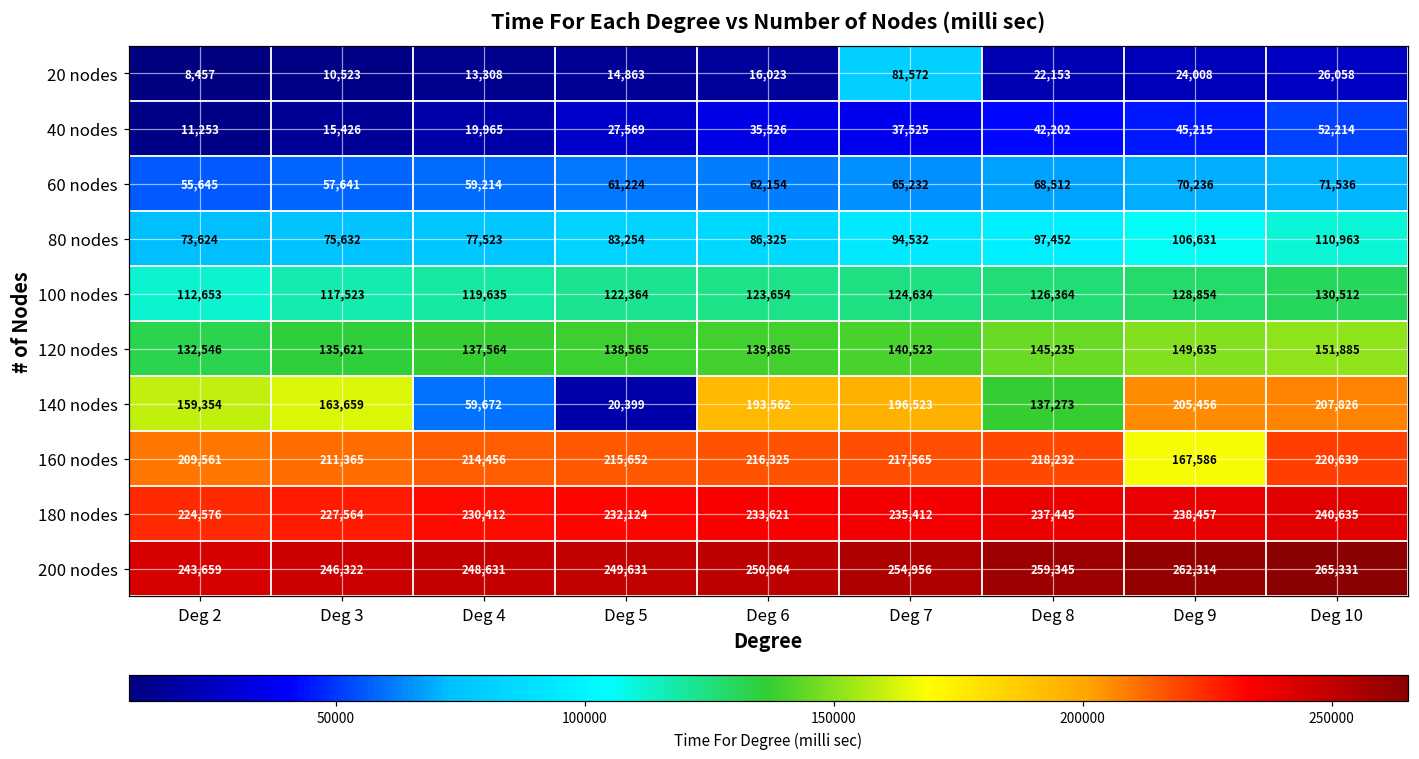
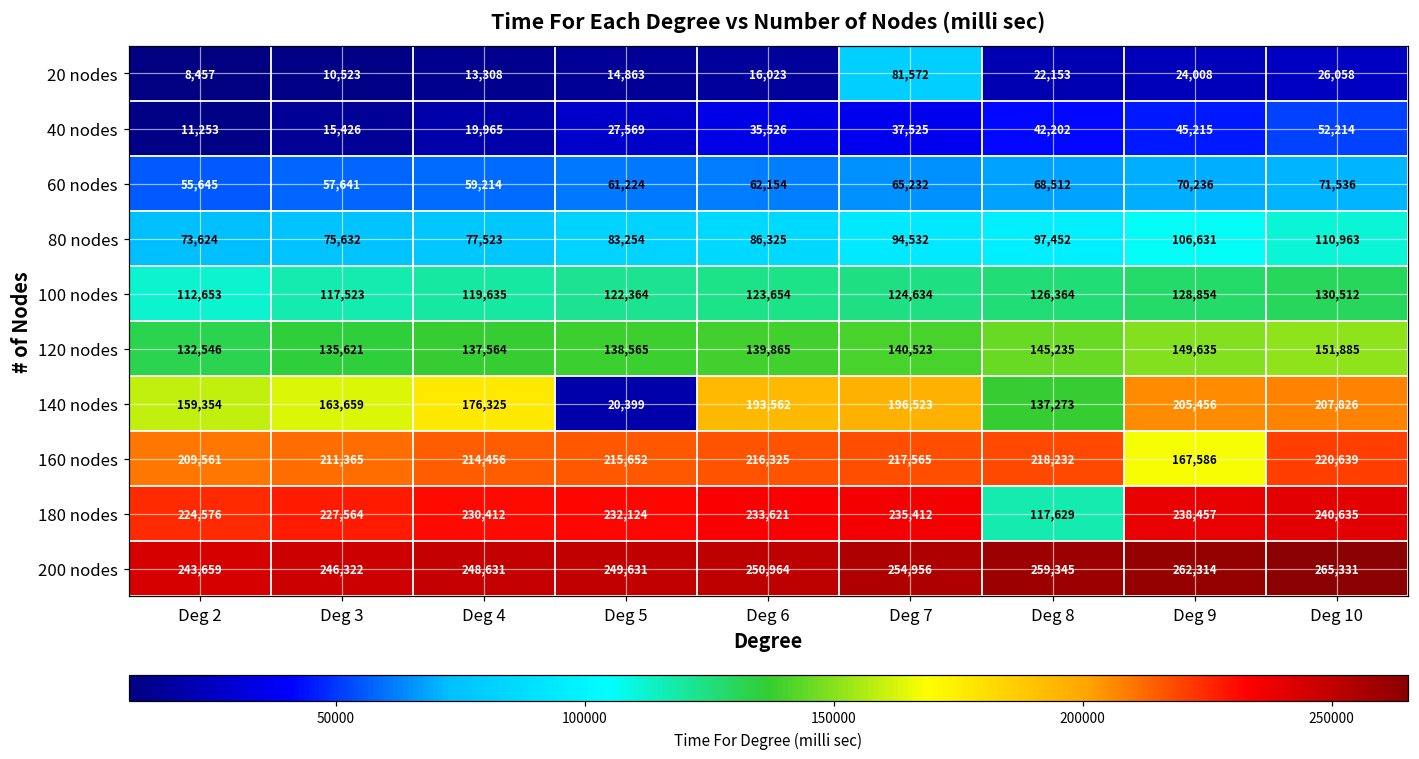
140 nodes, Deg 4: 59,672 -> 176,325
180 nodes, Deg 8: 237,445 -> 117,629
